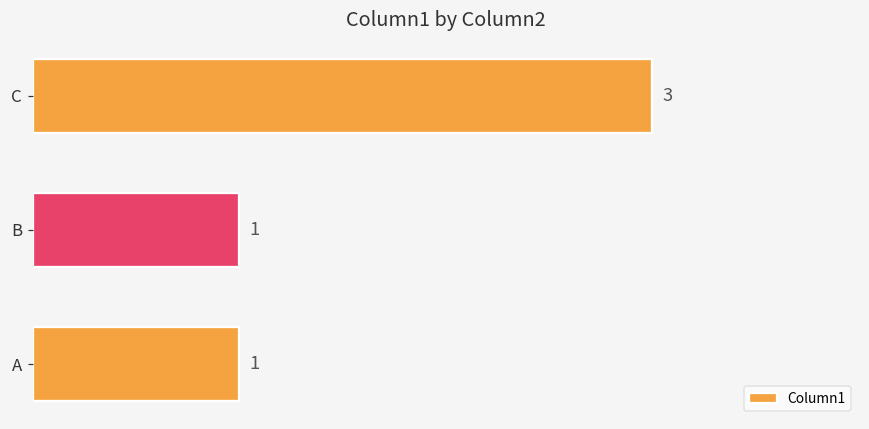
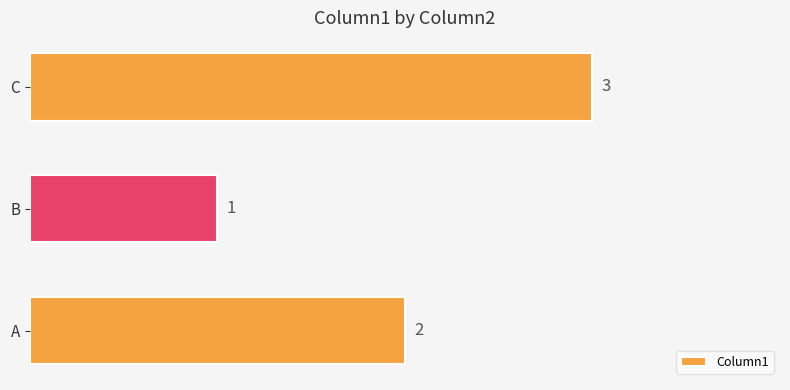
A: 1 -> 2
